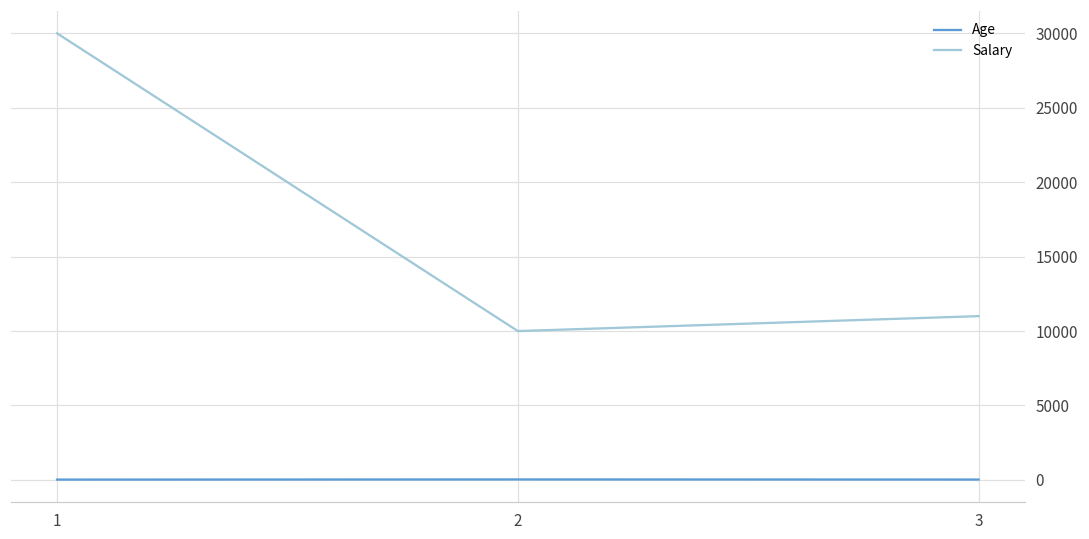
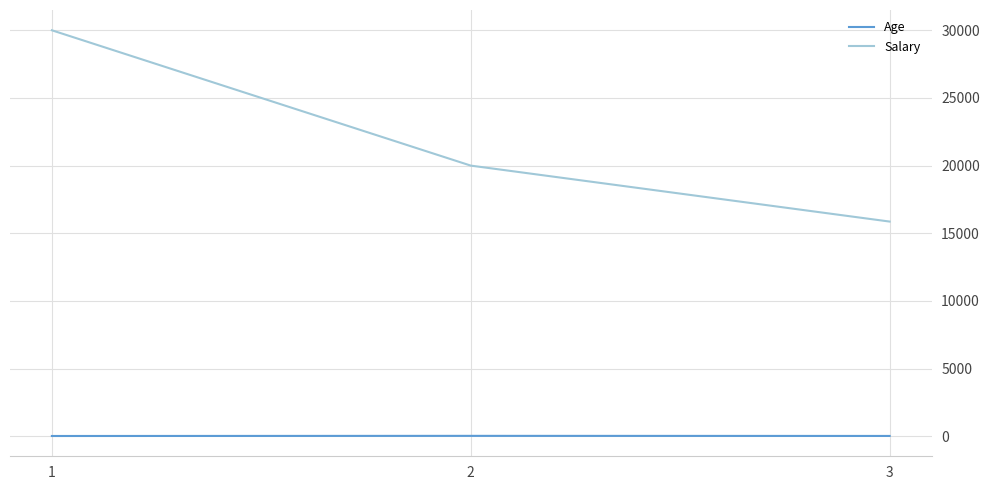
Salary, 2: 10000 -> 20000
Salary, 3: 11000 -> 15900
